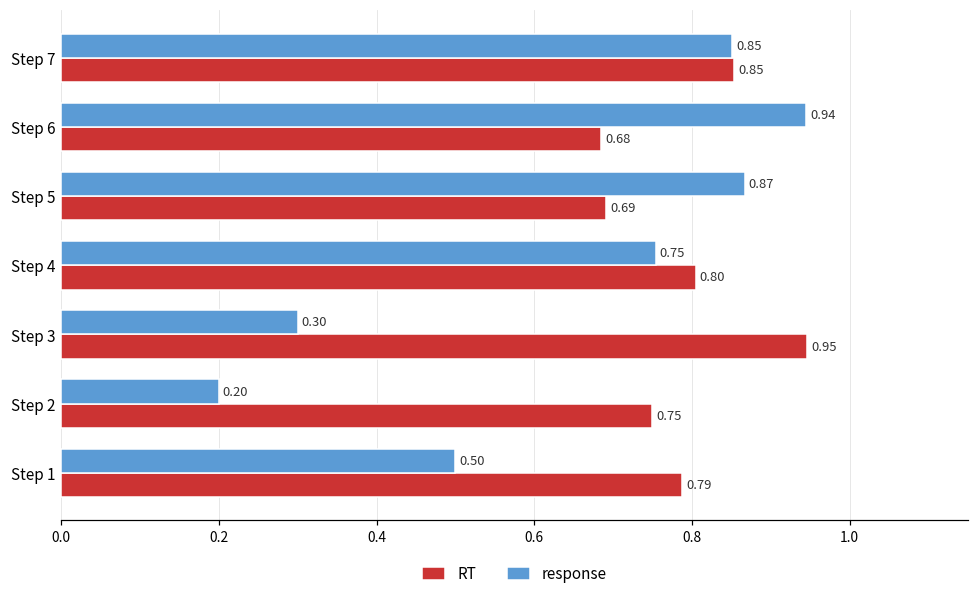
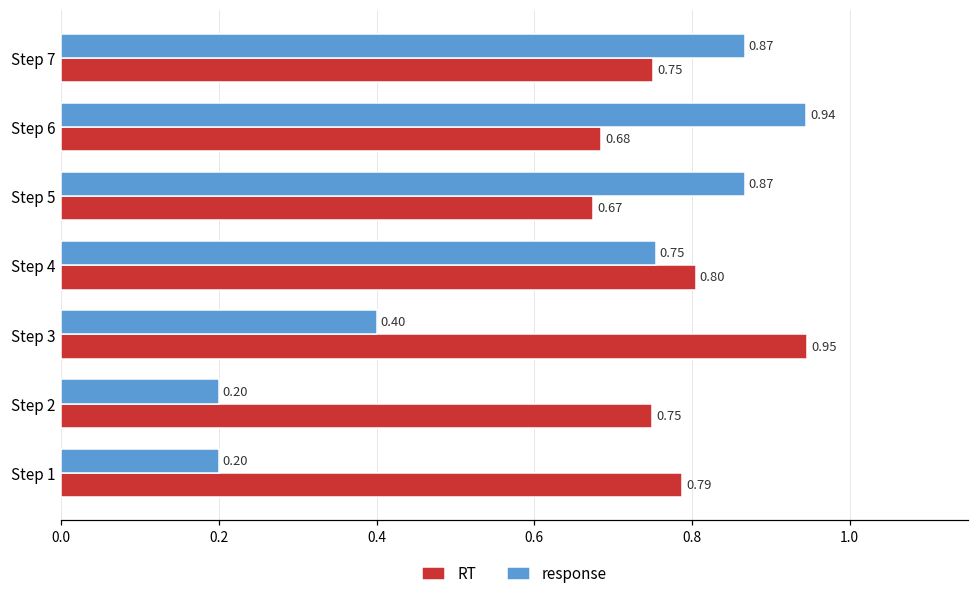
response, Step 7: 0.85 -> 0.87
RT, Step 7: 0.85 -> 0.75
RT, Step 5: 0.69 -> 0.67
response, Step 3: 0.30 -> 0.40
response, Step 1: 0.50 -> 0.20
